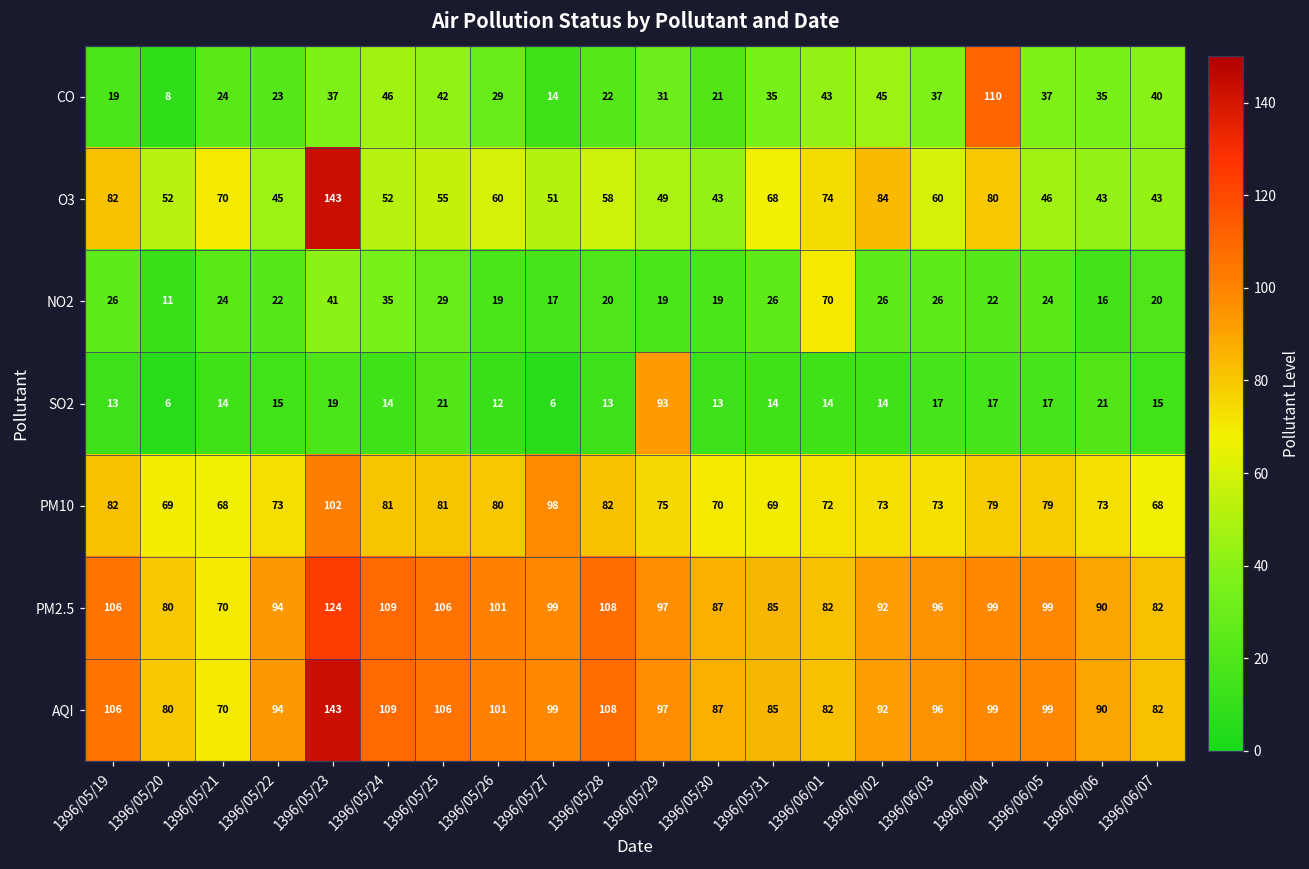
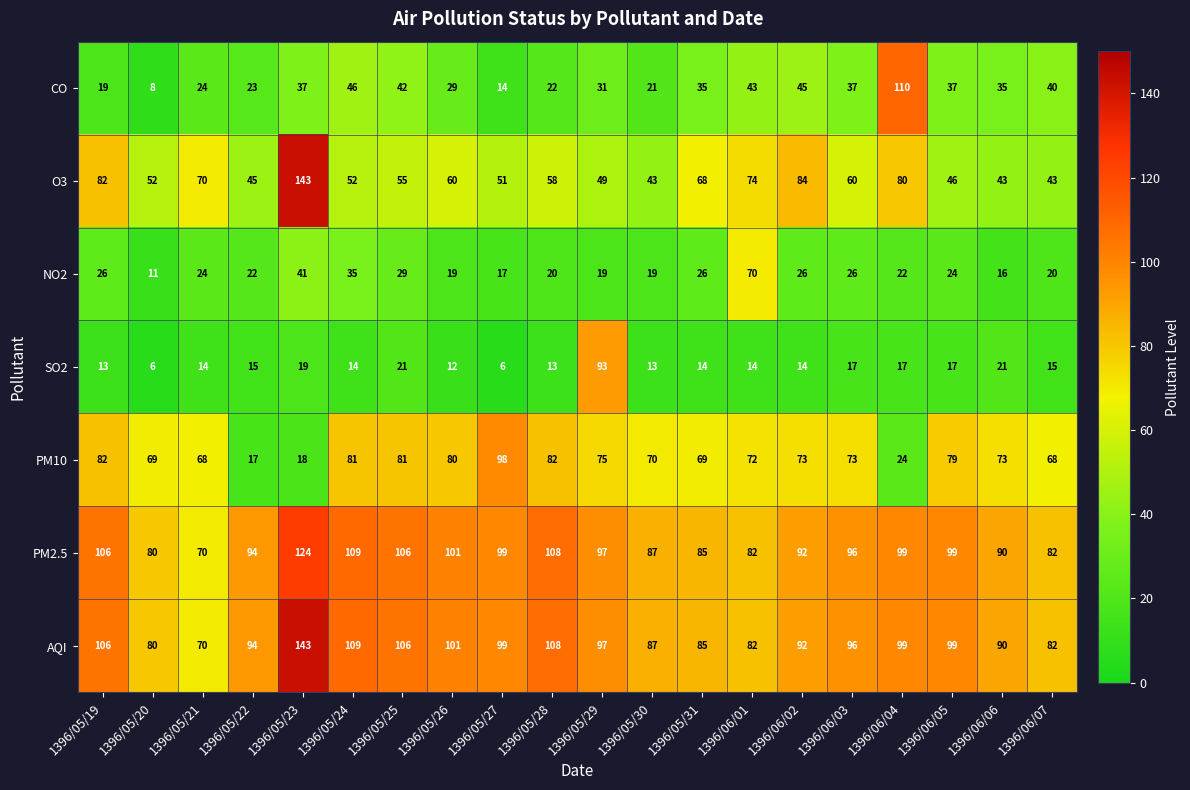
PM10, 1396/05/22: 73 -> 17
PM10, 1396/05/23: 102 -> 18
PM10, 1396/06/04: 79 -> 24
